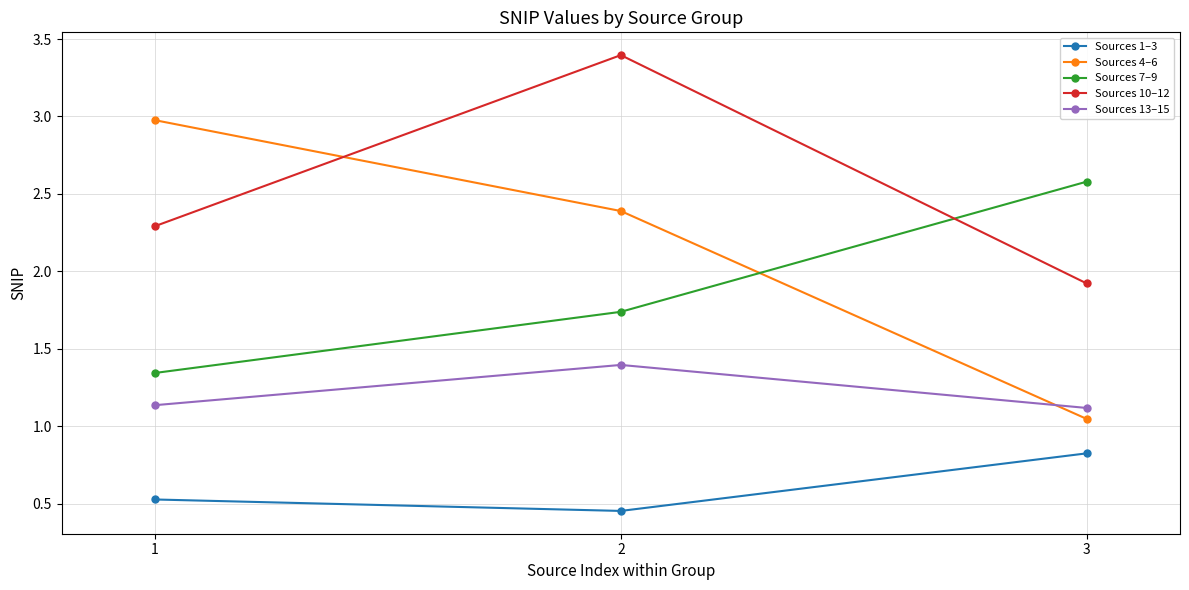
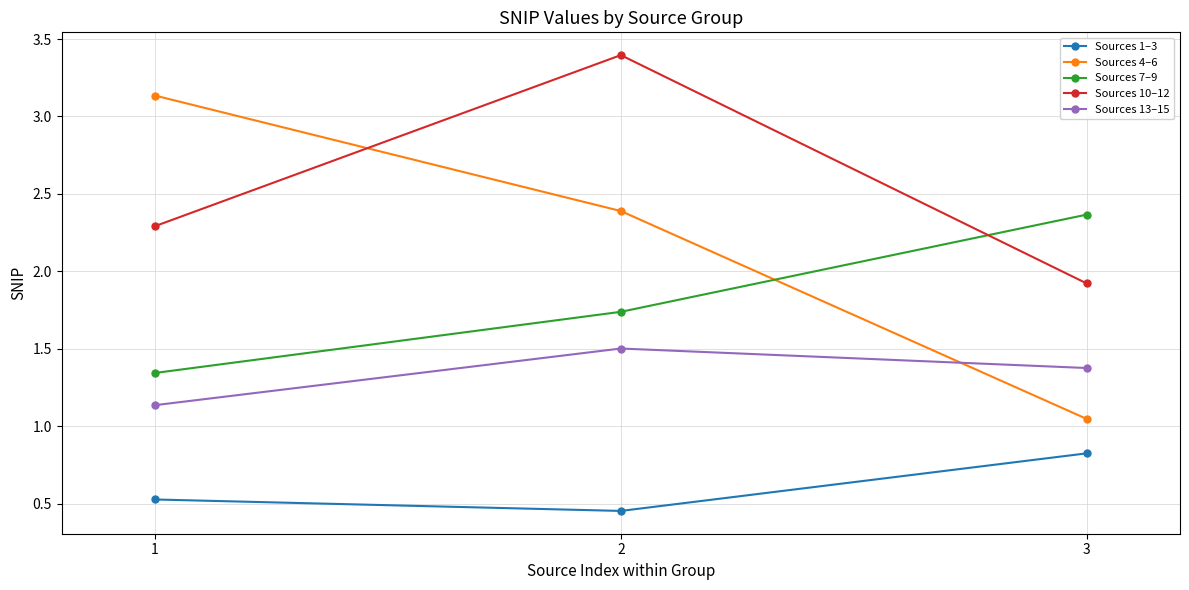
Sources 4–6, 1: 2.98 -> 3.14
Sources 13–15, 2: 1.40 -> 1.50
Sources 7–9, 3: 2.58 -> 2.37
Sources 13–15, 3: 1.12 -> 1.38
